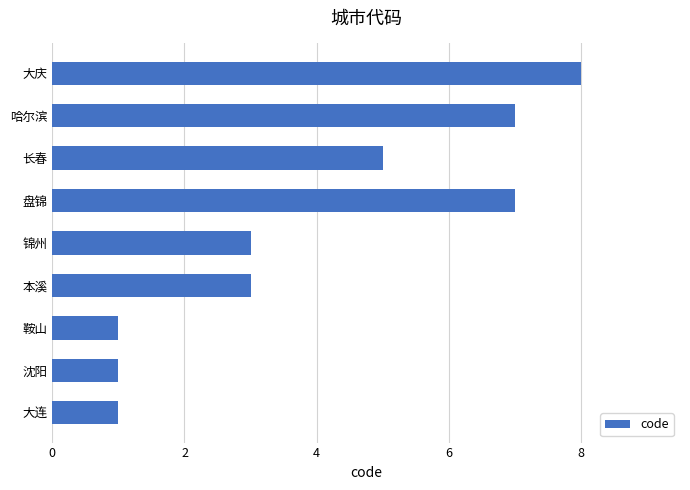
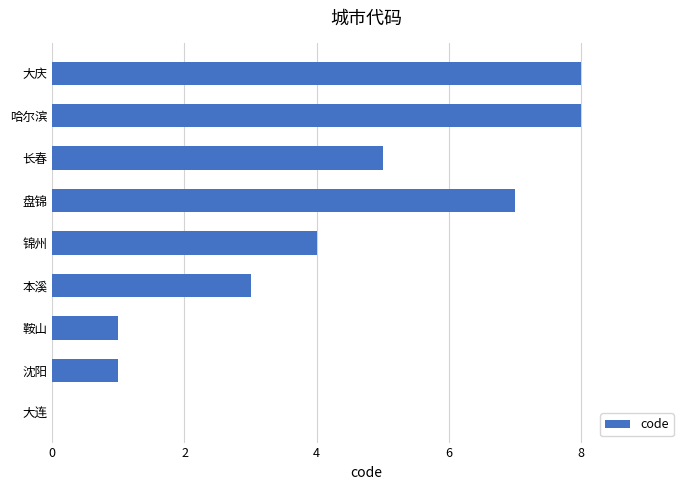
哈尔滨: 7 -> 8
锦州: 3 -> 4
大连: 1 -> 0
